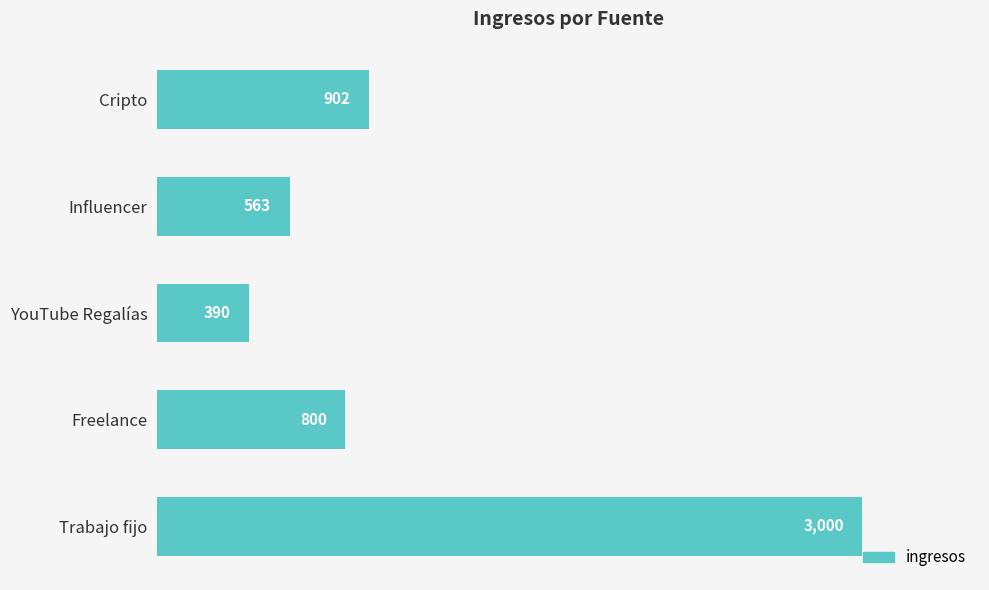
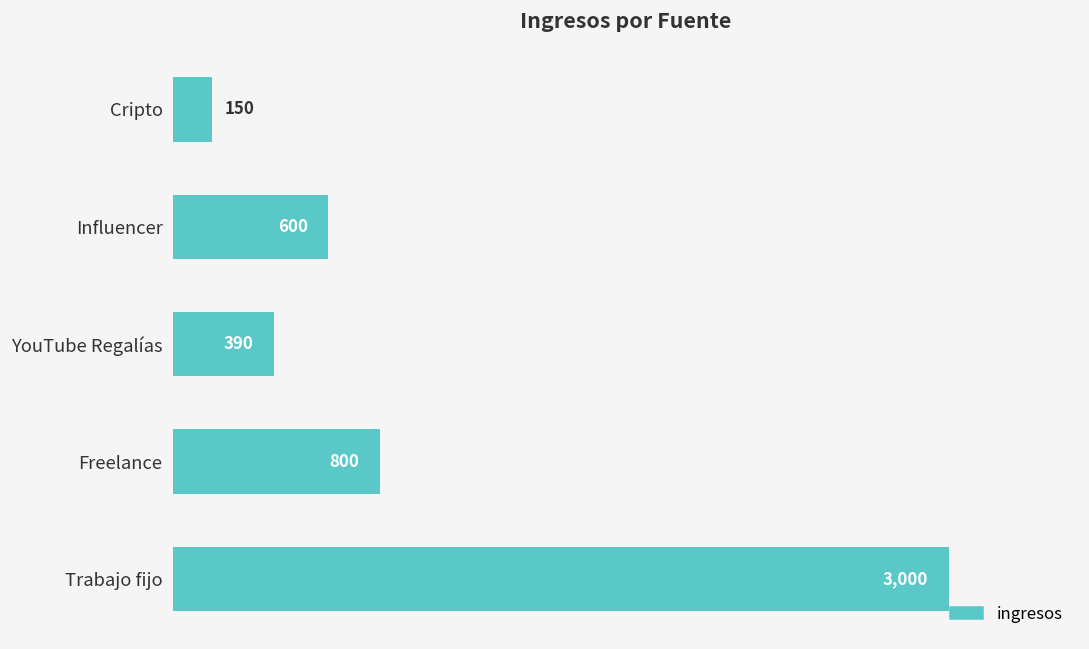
Cripto: 902 -> 150
Influencer: 563 -> 600
